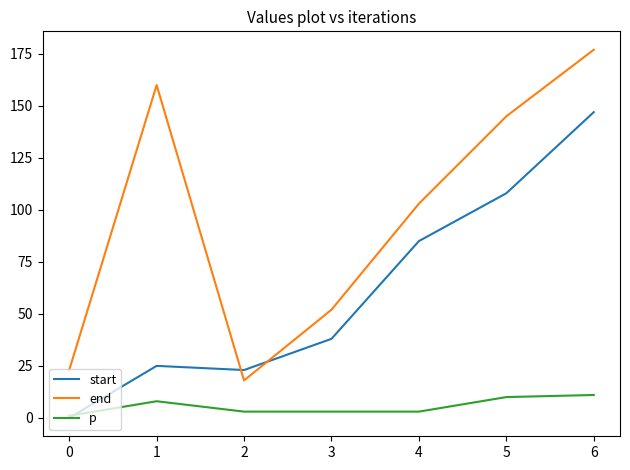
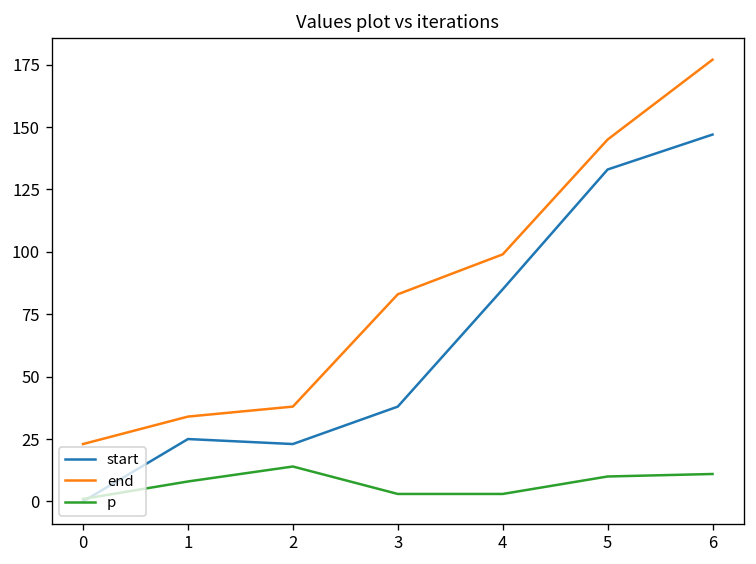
end, 1: 160 -> 34
end, 2: 18 -> 38
p, 2: 3 -> 14
end, 3: 52 -> 83
end, 4: 103 -> 99
start, 5: 108 -> 133
